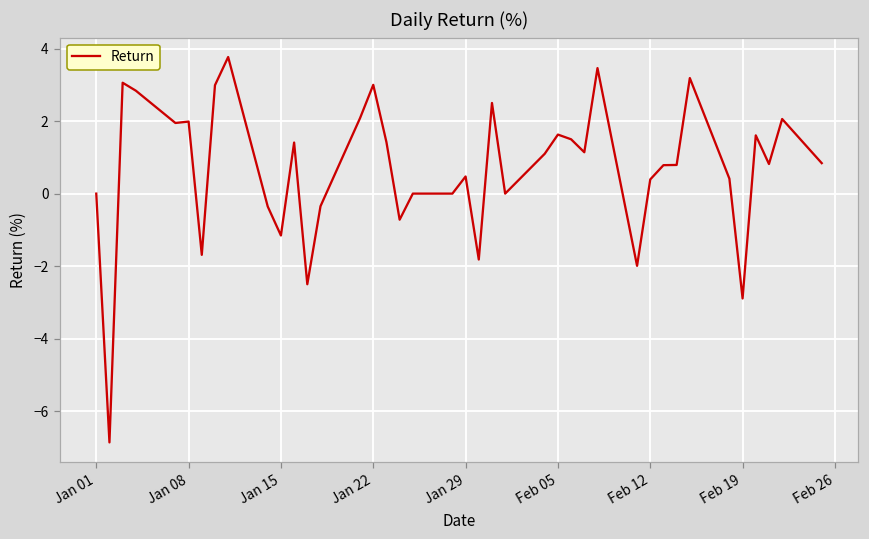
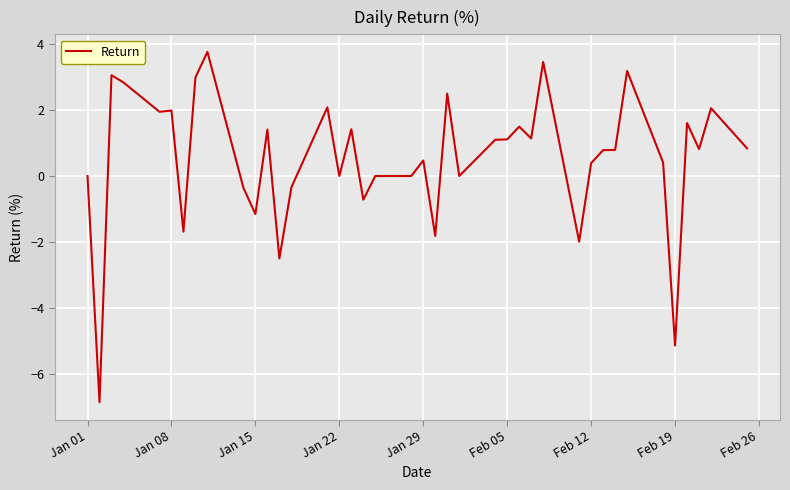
Jan 22: 3 -> 0
Feb 05: 1.6 -> 1.1
Feb 19: -2.9 -> -5.1
